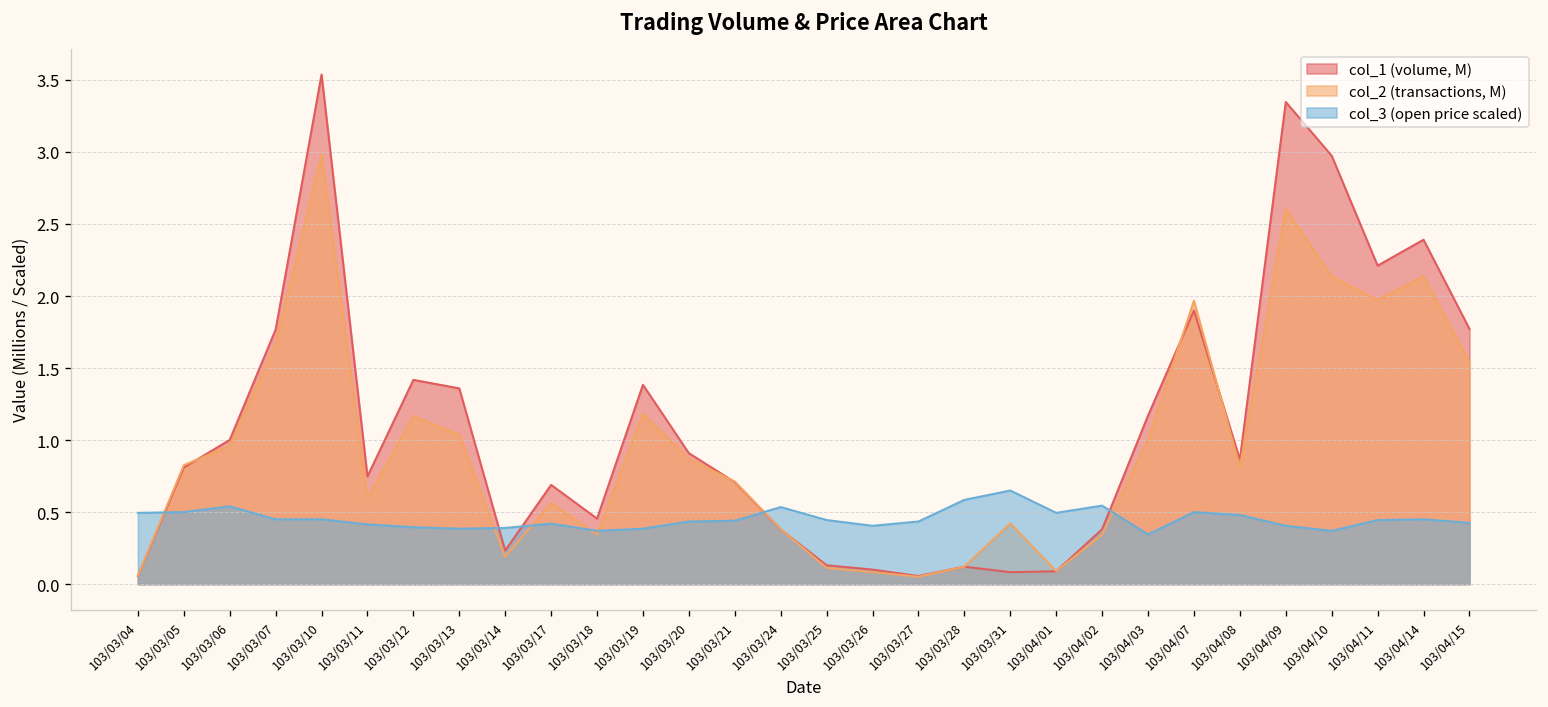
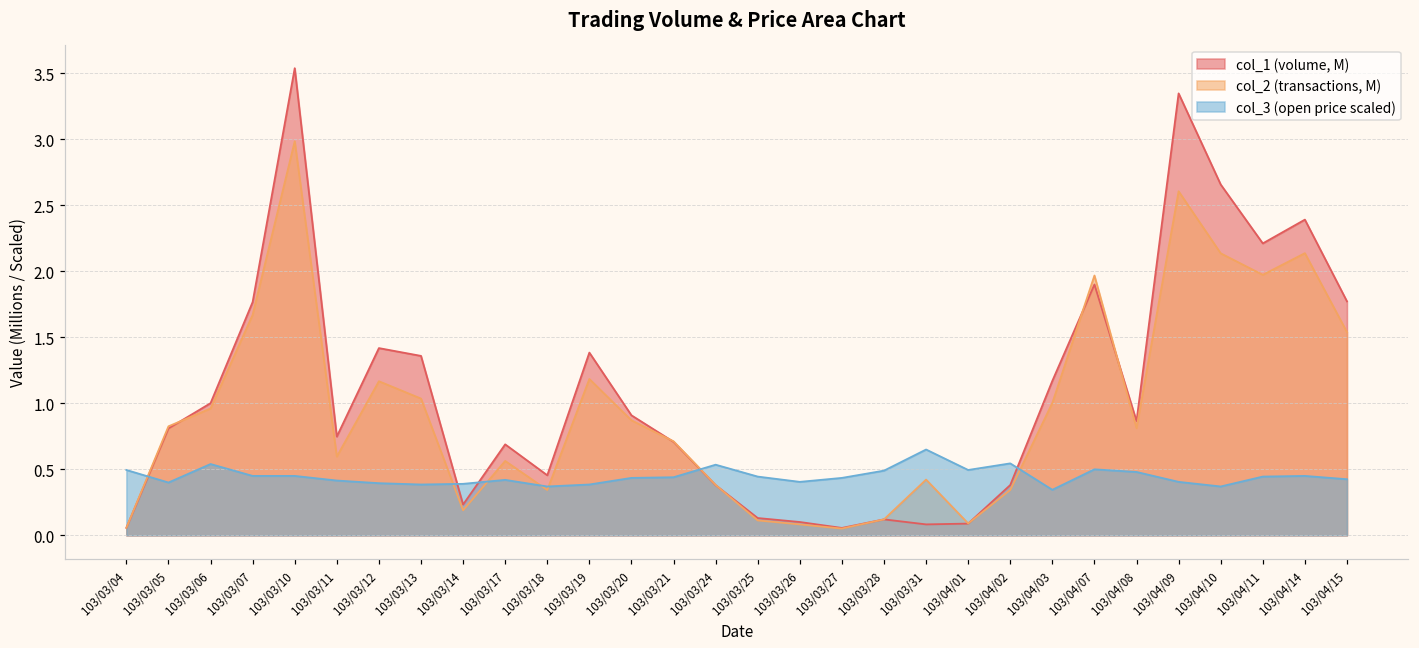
col_3 (open price scaled), 103/03/05: 0.50 -> 0.40
col_3 (open price scaled), 103/03/28: 0.59 -> 0.49
col_1 (volume, M), 103/04/10: 2.97 -> 2.66
